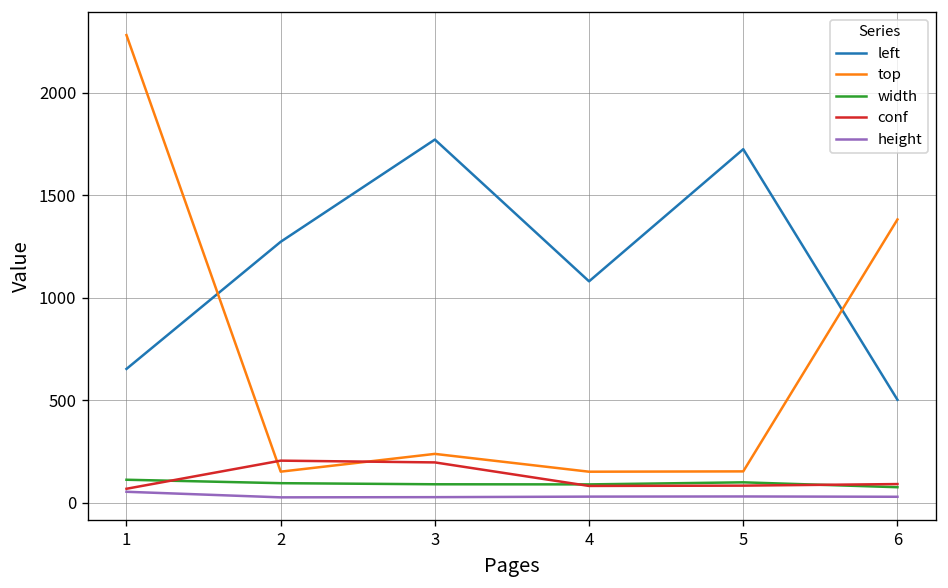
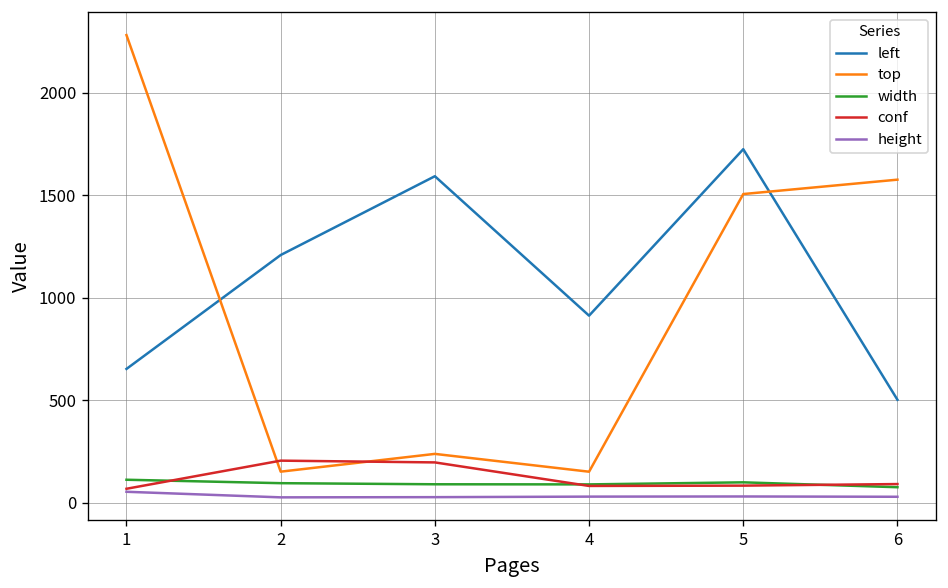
left, 2: 1270 -> 1210
left, 3: 1770 -> 1590
left, 4: 1080 -> 910
top, 5: 150 -> 1500
top, 6: 1380 -> 1580
